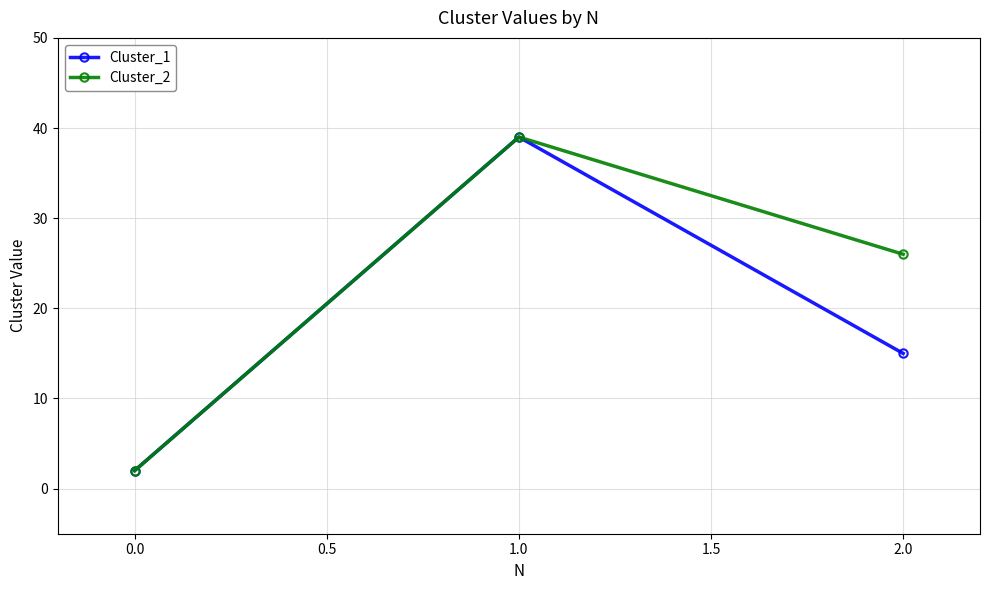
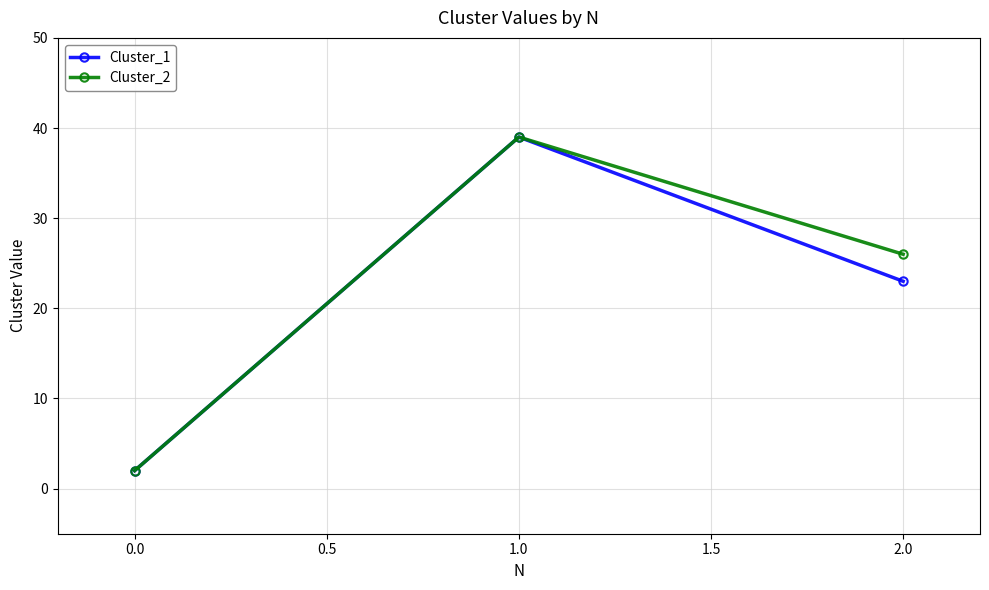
Cluster_1, 2.0: 15 -> 23
